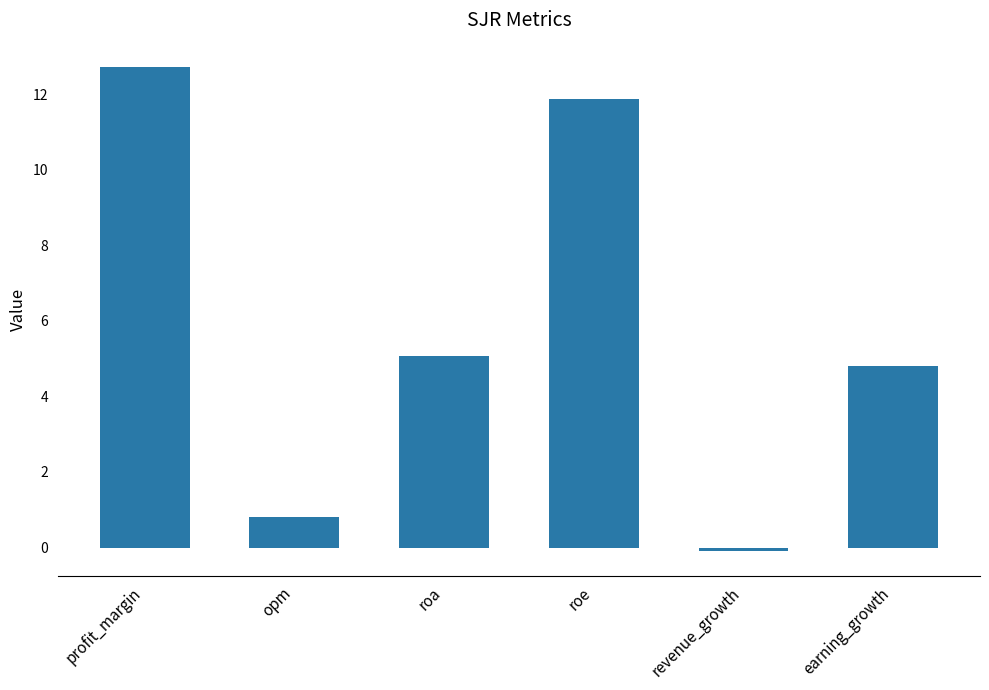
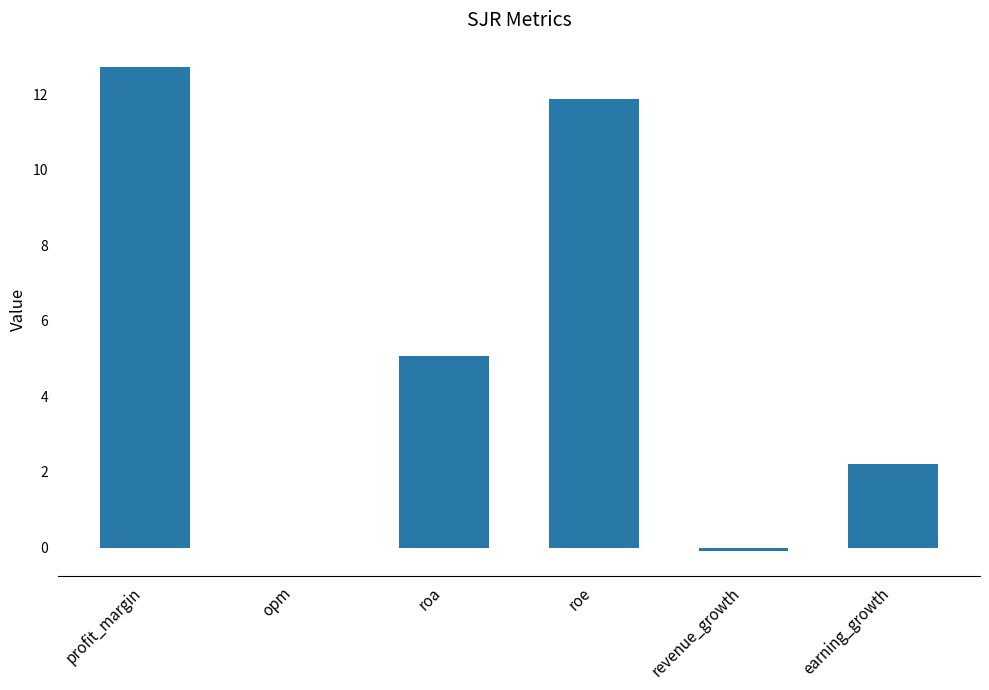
opm: 0.8 -> 0.0
earning_growth: 4.8 -> 2.2
